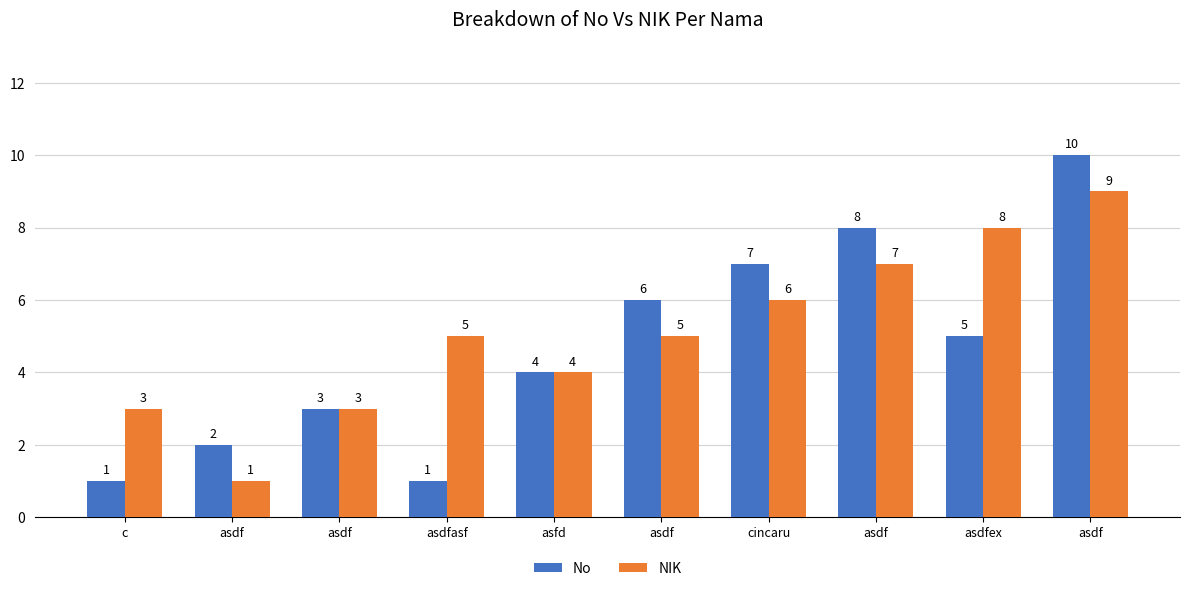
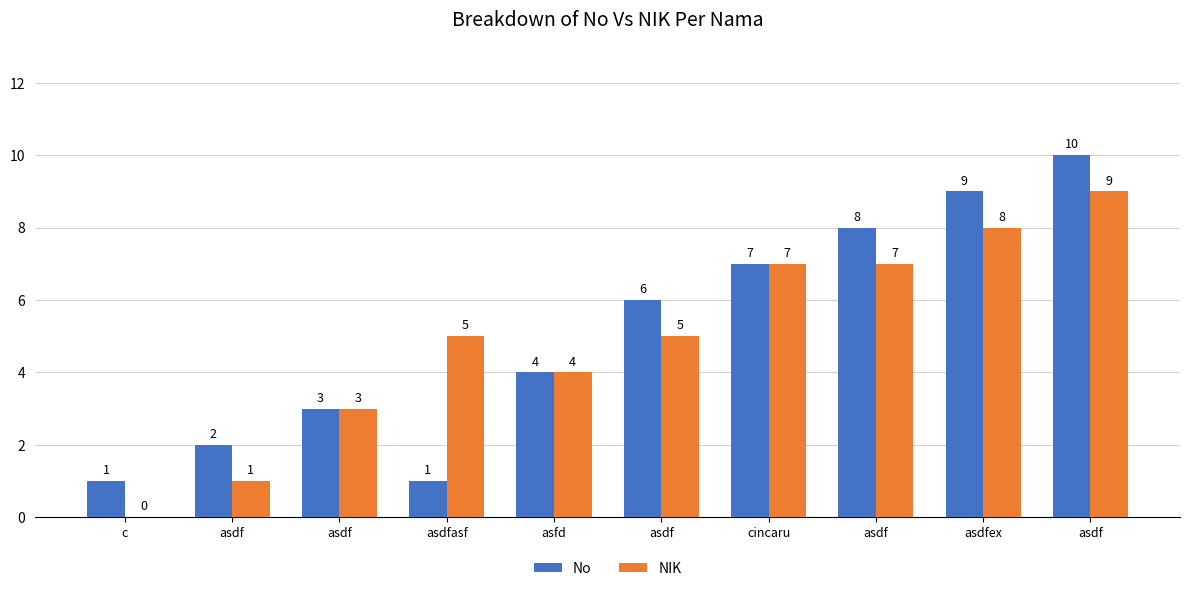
NIK, c: 3 -> 0
NIK, cincaru: 6 -> 7
No, asdfex: 5 -> 9
